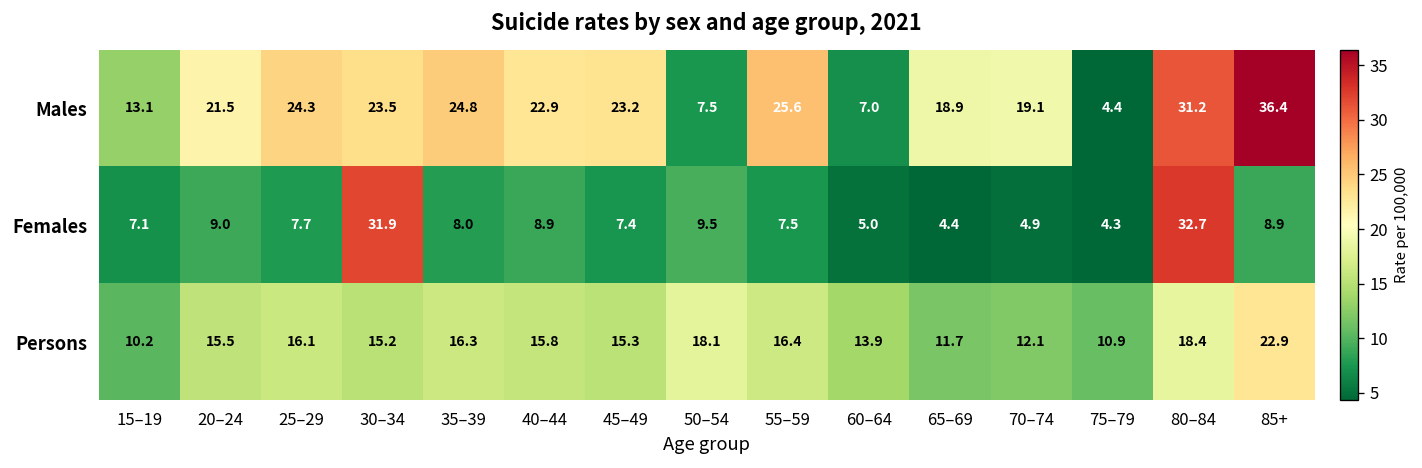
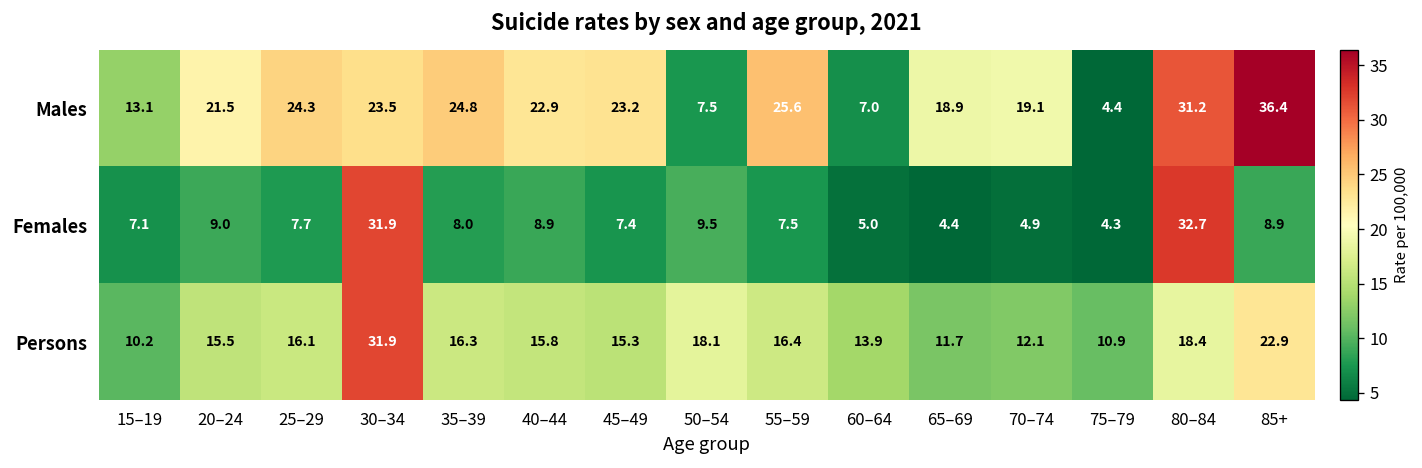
Persons, 30–34: 15.2 -> 31.9
